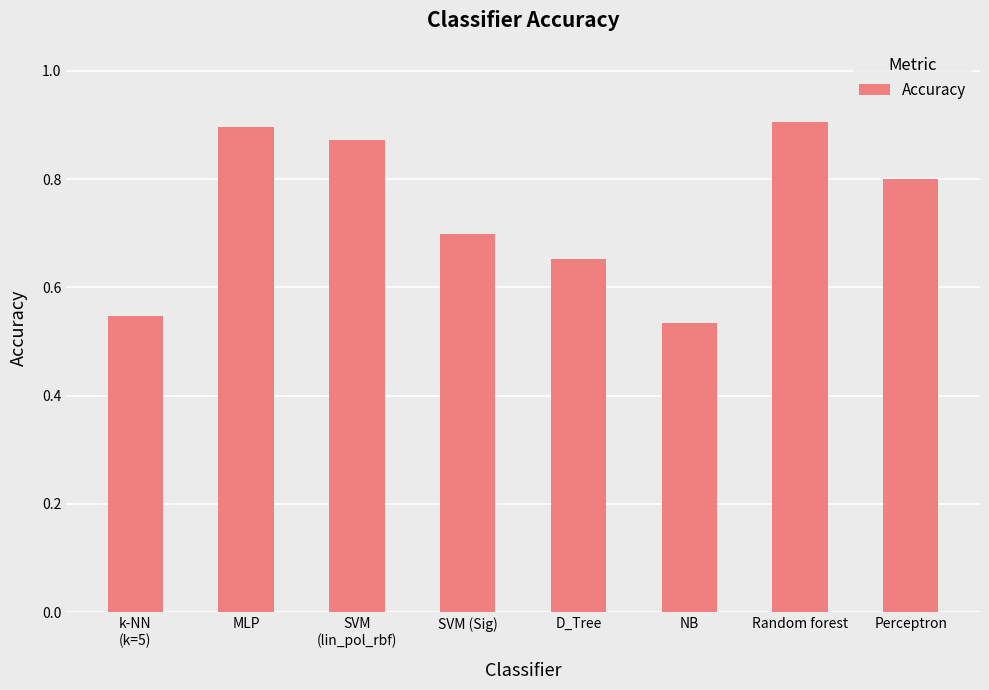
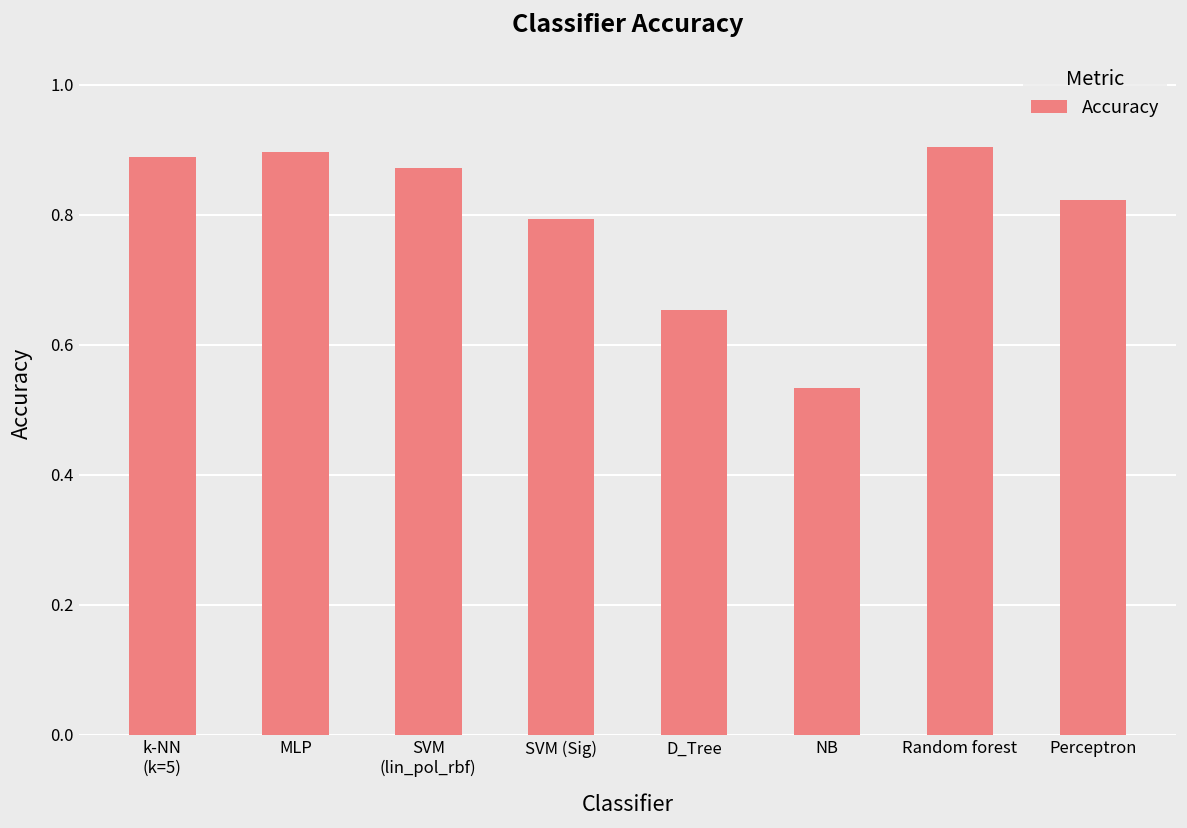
k-NN (k=5): 0.55 -> 0.89
SVM (Sig): 0.70 -> 0.79
Perceptron: 0.80 -> 0.82
